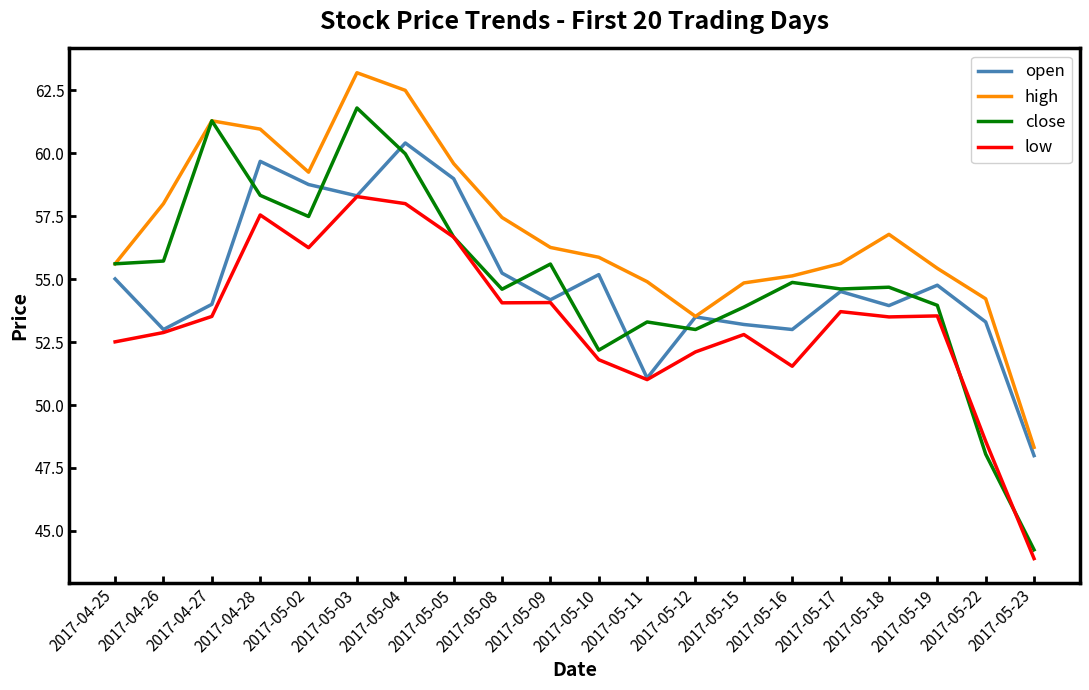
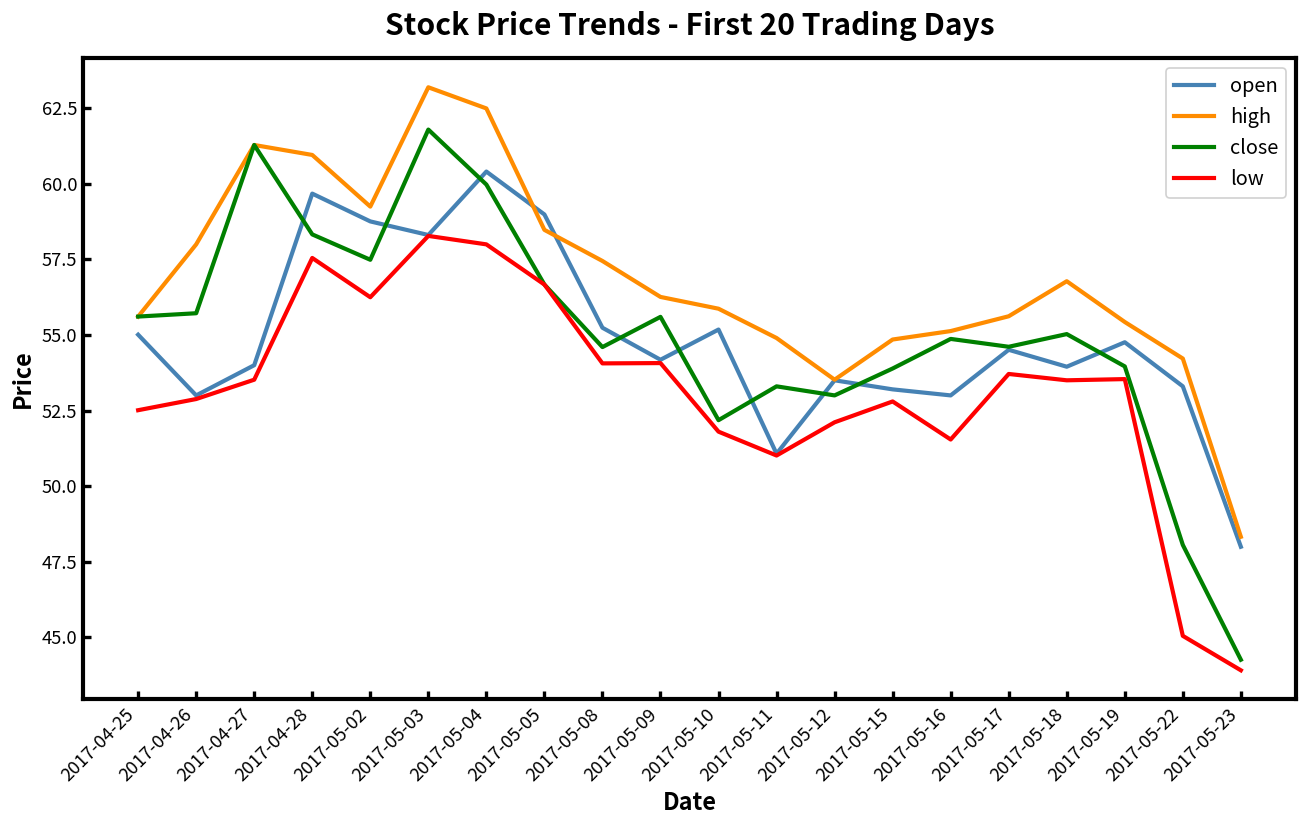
high, 2017-05-05: 59.6 -> 58.5
close, 2017-05-18: 54.7 -> 55.0
low, 2017-05-22: 48.6 -> 45.0
